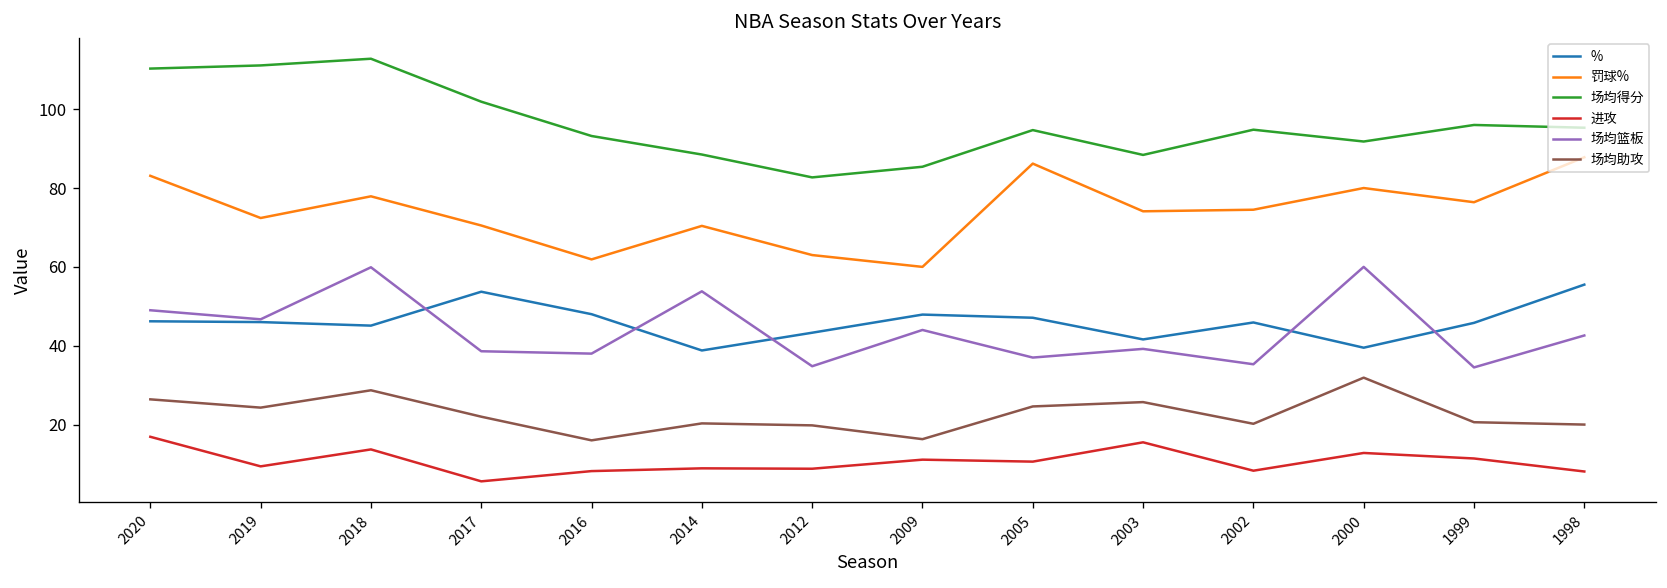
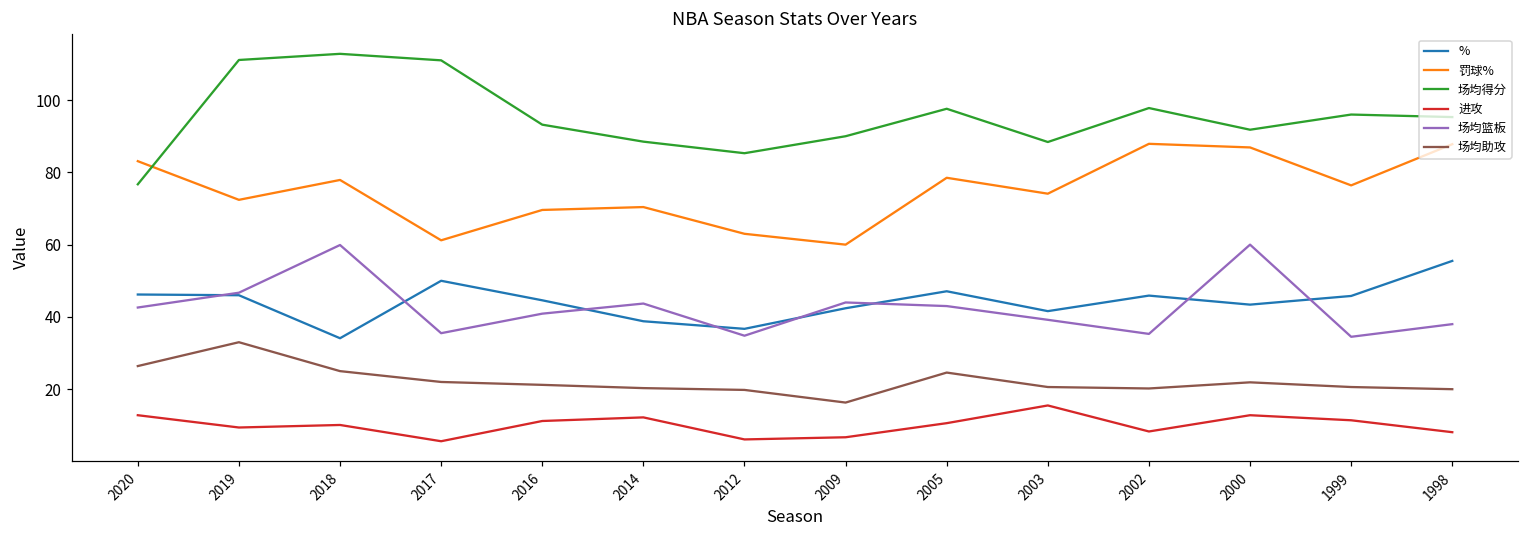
场均得分, 2020: 110 -> 77
进攻, 2020: 17 -> 13
场均篮板, 2020: 49 -> 43
场均助攻, 2019: 24 -> 33
%, 2018: 45 -> 34
进攻, 2018: 14 -> 10
场均助攻, 2018: 29 -> 25
%, 2017: 54 -> 50
罚球%, 2017: 71 -> 61
场均得分, 2017: 102 -> 111
场均篮板, 2017: 39 -> 36
%, 2016: 48 -> 45
罚球%, 2016: 62 -> 70
进攻, 2016: 8 -> 11
场均篮板, 2016: 38 -> 41
场均助攻, 2016: 16 -> 21
进攻, 2014: 9 -> 12
场均篮板, 2014: 54 -> 44
%, 2012: 43 -> 37
场均得分, 2012: 83 -> 85
进攻, 2012: 9 -> 6
%, 2009: 48 -> 42
场均得分, 2009: 85 -> 90
进攻, 2009: 11 -> 7
罚球%, 2005: 86 -> 79
场均得分, 2005: 95 -> 98
场均篮板, 2005: 37 -> 43
场均助攻, 2003: 26 -> 21
罚球%, 2002: 75 -> 88
场均得分, 2002: 95 -> 98
%, 2000: 40 -> 43
罚球%, 2000: 80 -> 87
场均助攻, 2000: 32 -> 22
场均篮板, 1998: 43 -> 38
